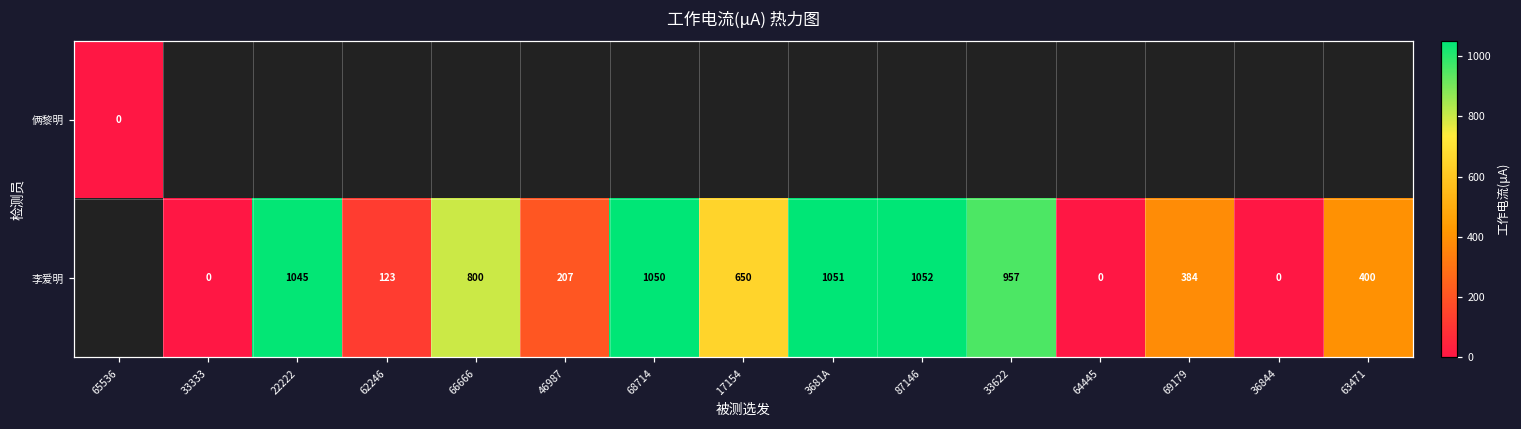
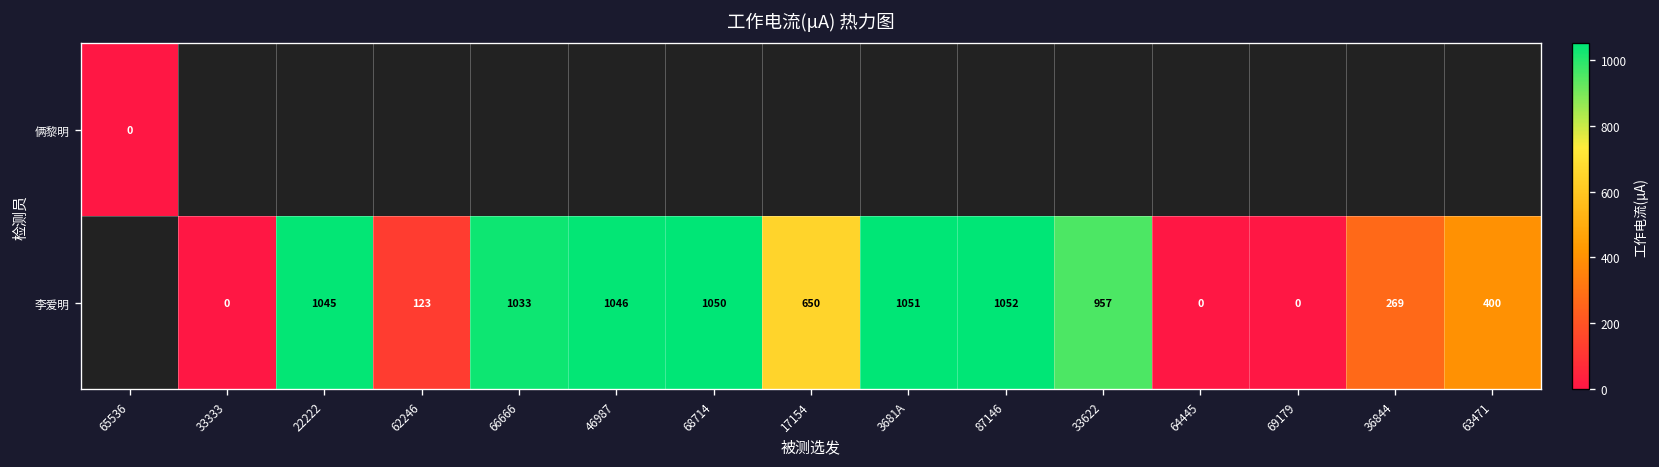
李爱明, 66666: 800 -> 1033
李爱明, 46987: 207 -> 1046
李爱明, 69179: 384 -> 0
李爱明, 36844: 0 -> 269
